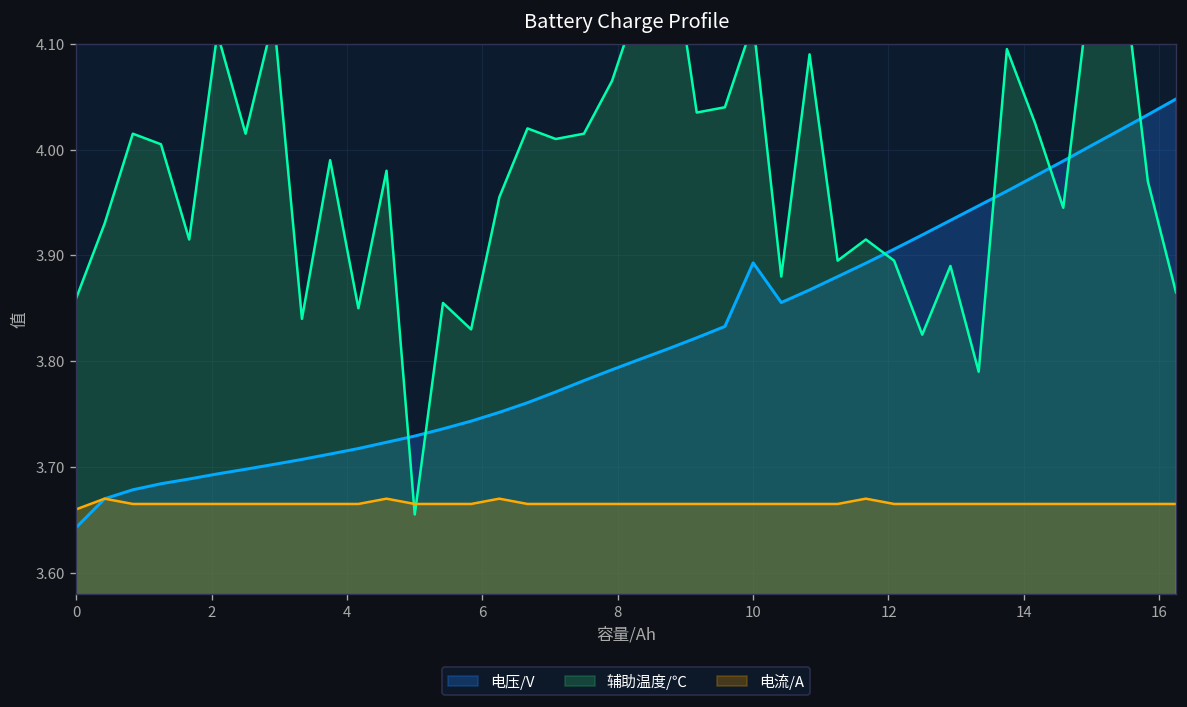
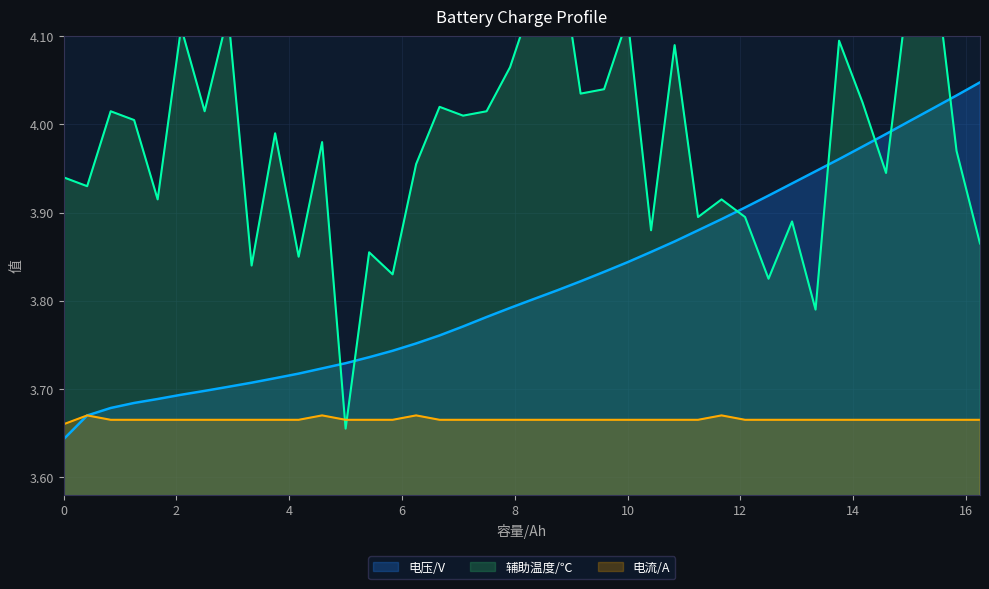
辅助温度/℃, 0: 3.86 -> 3.94
电压/V, 10: 3.89 -> 3.84
